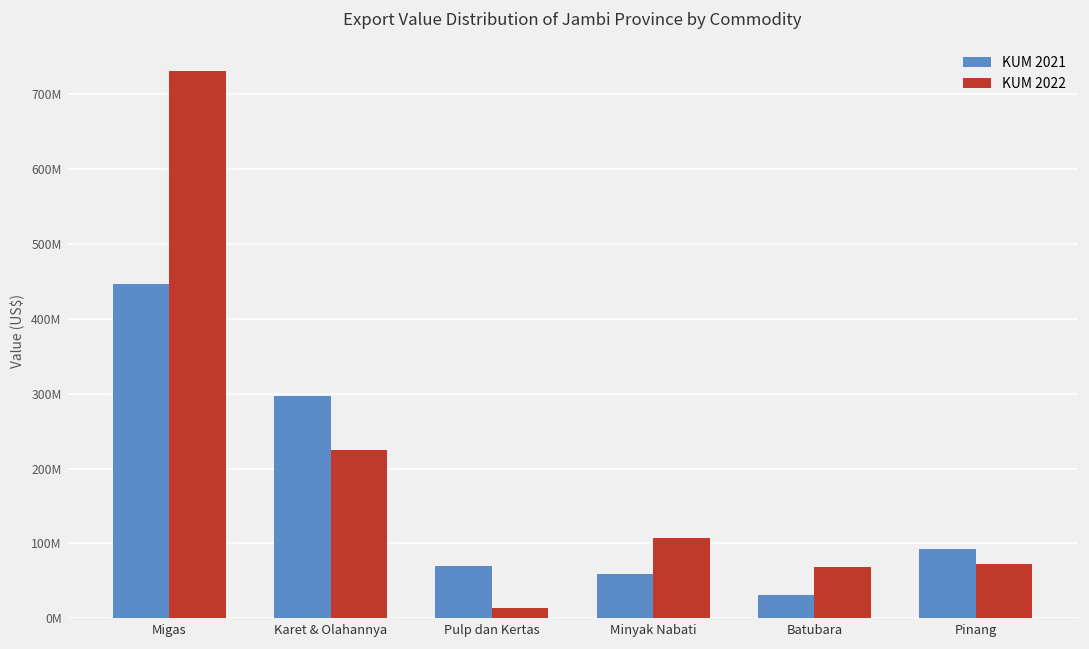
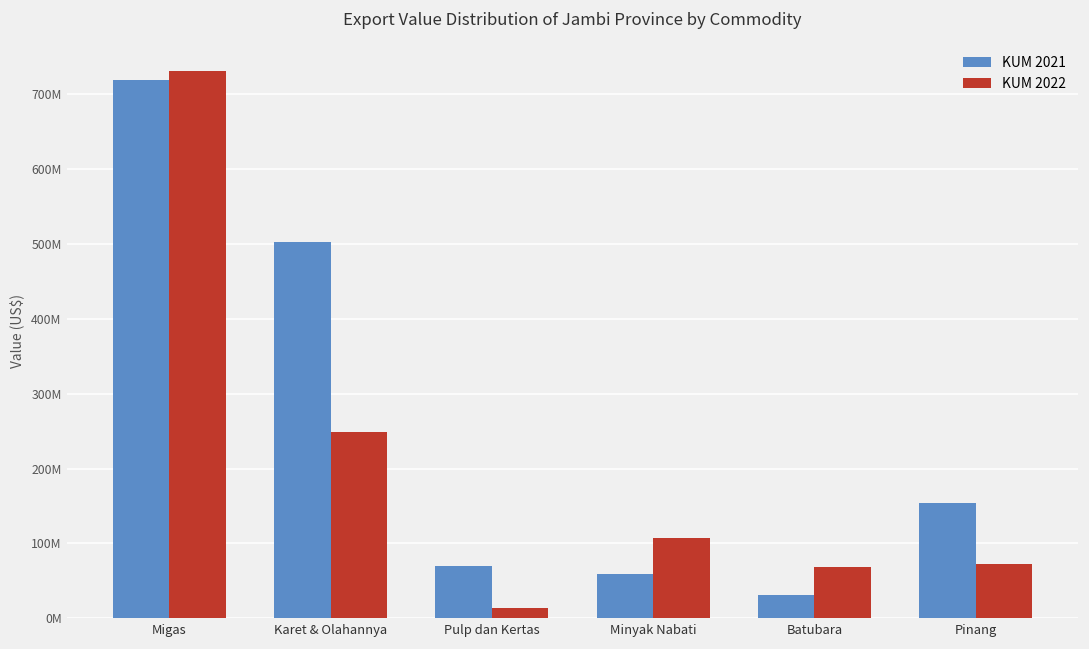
KUM 2021, Migas: 450000000 -> 720000000
KUM 2021, Karet & Olahannya: 300000000 -> 500000000
KUM 2022, Karet & Olahannya: 220000000 -> 250000000
KUM 2021, Pinang: 90000000 -> 150000000
